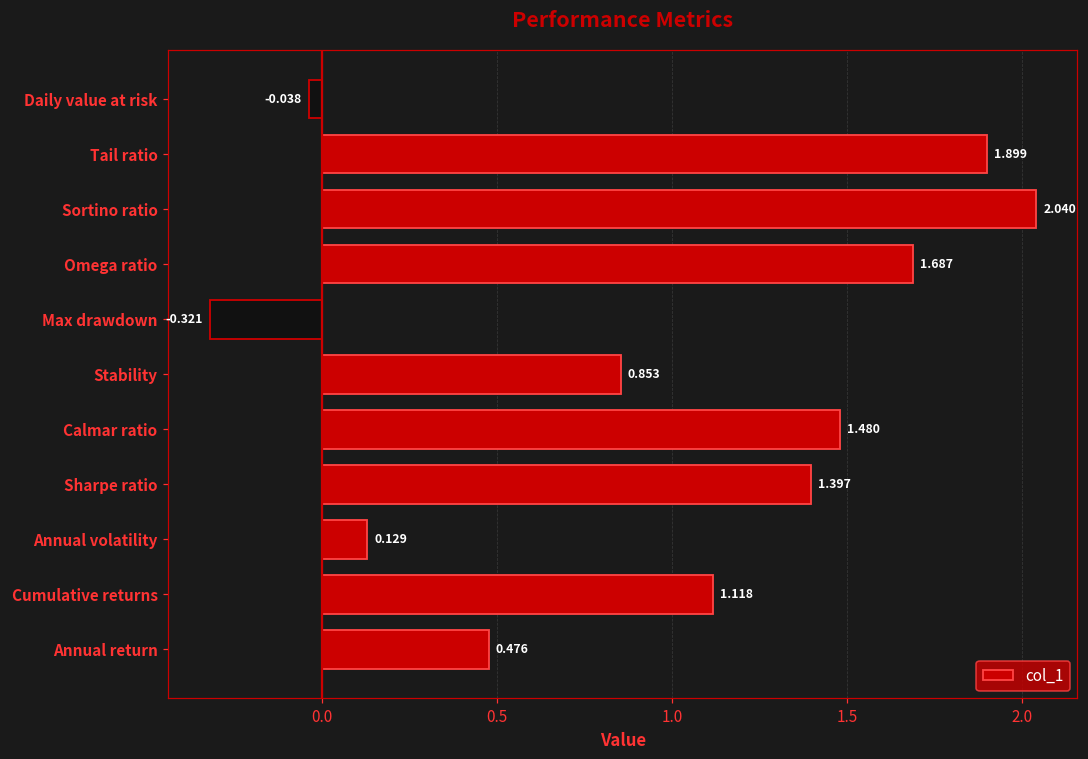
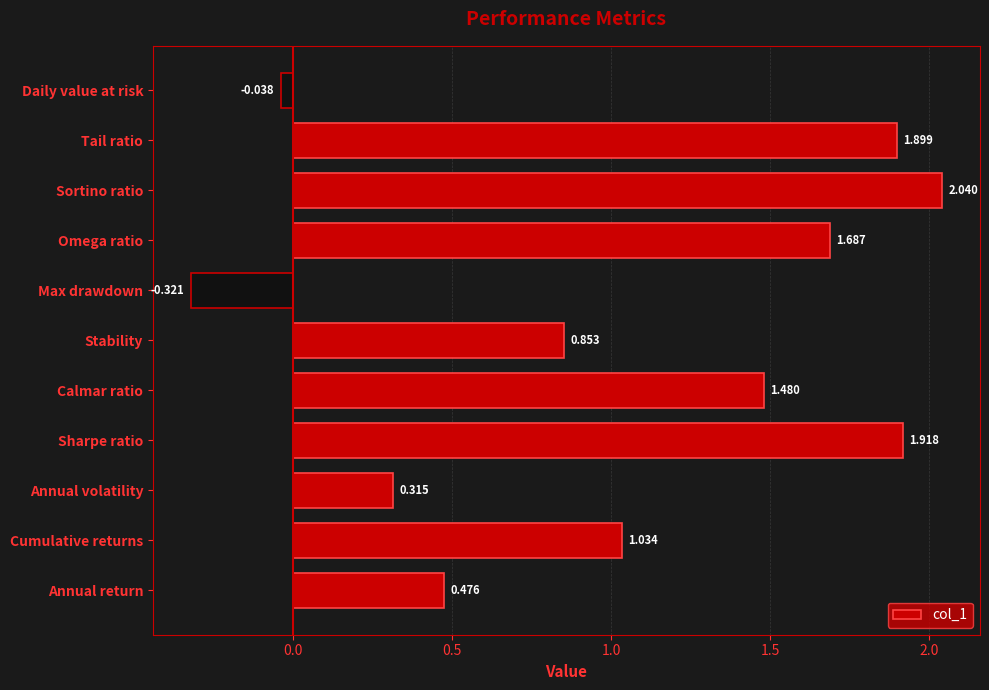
Sharpe ratio: 1.397 -> 1.918
Annual volatility: 0.129 -> 0.315
Cumulative returns: 1.118 -> 1.034
